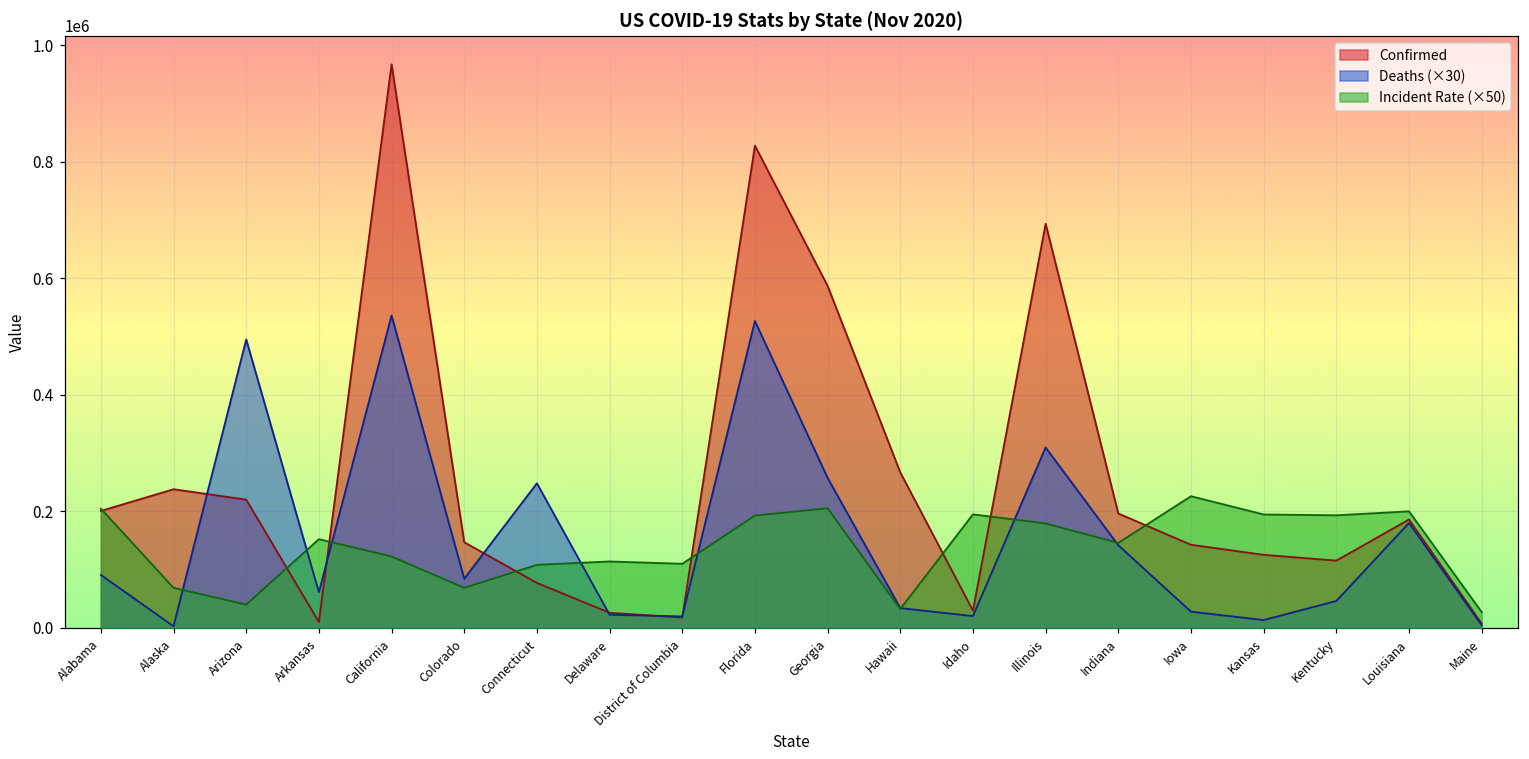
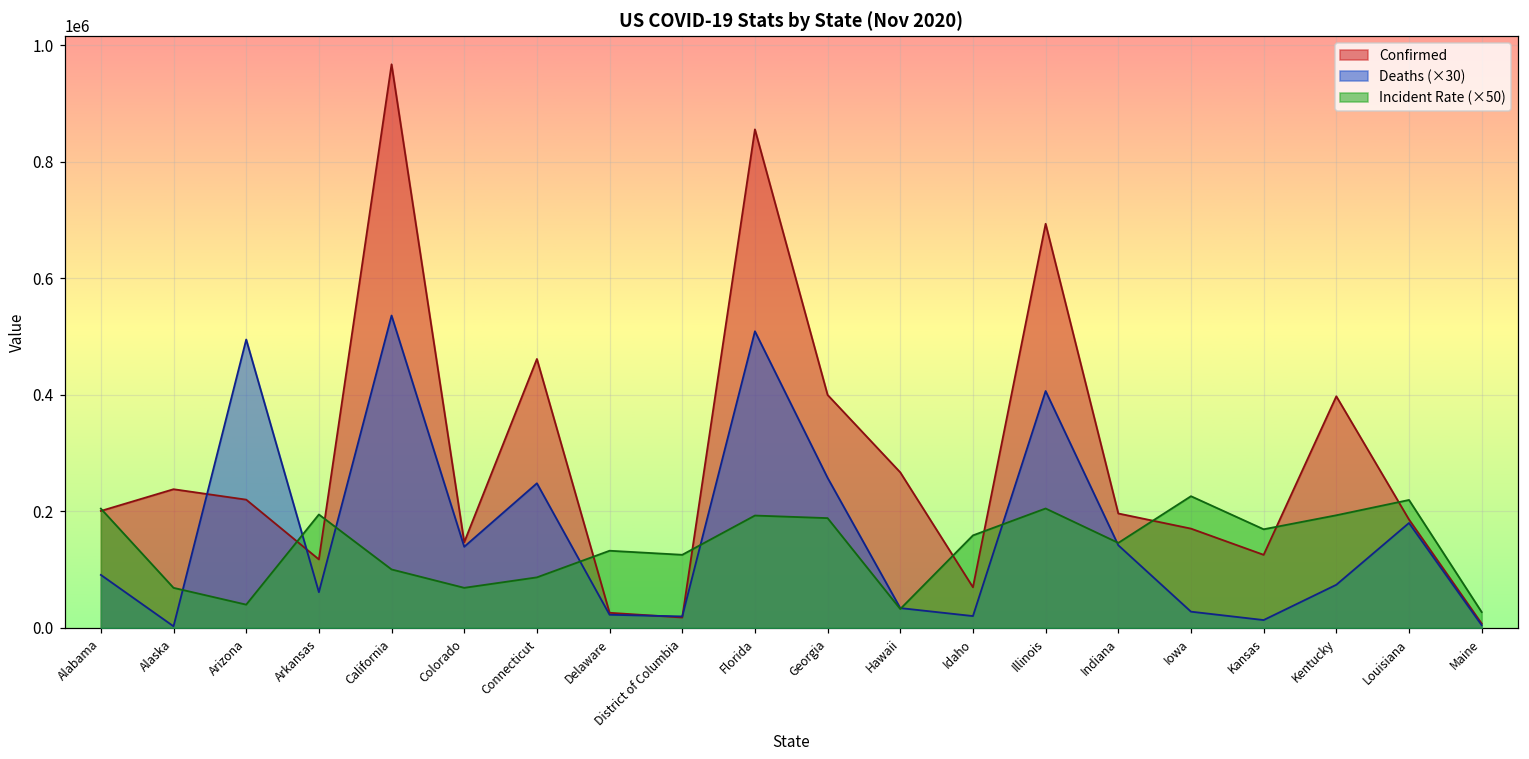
Confirmed, Arkansas: 10000 -> 120000
Incident Rate (×50), Arkansas: 150000 -> 190000
Incident Rate (×50), California: 120000 -> 100000
Deaths (×30), Colorado: 80000 -> 140000
Confirmed, Connecticut: 80000 -> 460000
Incident Rate (×50), Connecticut: 110000 -> 90000
Incident Rate (×50), Delaware: 110000 -> 130000
Incident Rate (×50), District of Columbia: 110000 -> 130000
Confirmed, Florida: 830000 -> 860000
Deaths (×30), Florida: 530000 -> 510000
Confirmed, Georgia: 590000 -> 400000
Incident Rate (×50), Georgia: 210000 -> 190000
Confirmed, Idaho: 30000 -> 70000
Incident Rate (×50), Idaho: 190000 -> 160000
Deaths (×30), Illinois: 310000 -> 410000
Incident Rate (×50), Illinois: 180000 -> 200000
Confirmed, Iowa: 140000 -> 170000
Incident Rate (×50), Kansas: 190000 -> 170000
Confirmed, Kentucky: 120000 -> 400000
Deaths (×30), Kentucky: 50000 -> 70000
Incident Rate (×50), Louisiana: 200000 -> 220000
